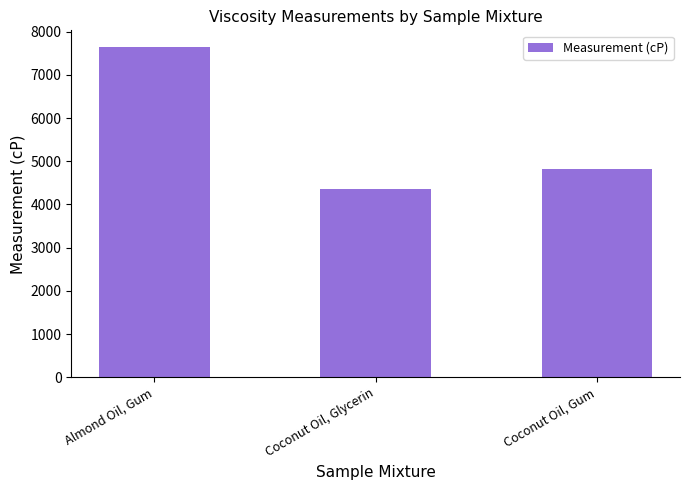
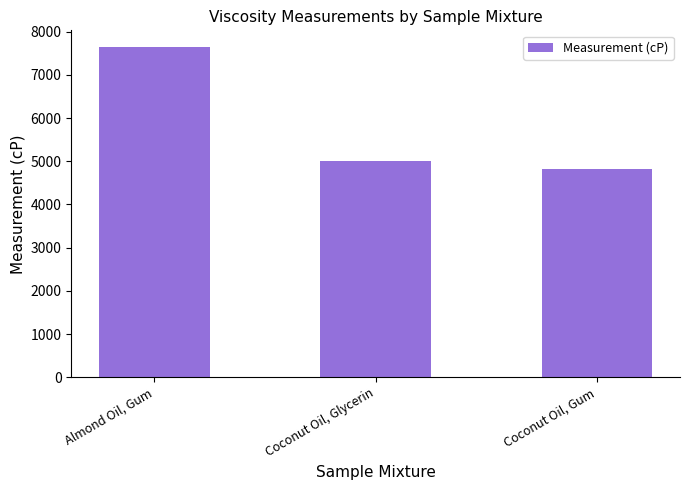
Coconut Oil, Glycerin: 4300 -> 5000
